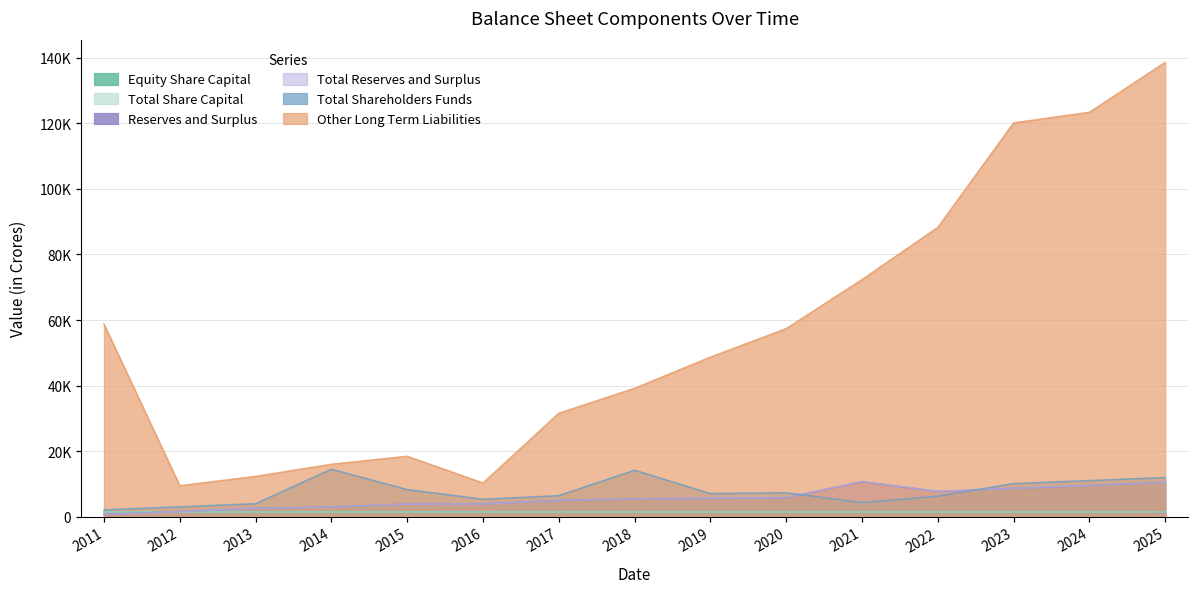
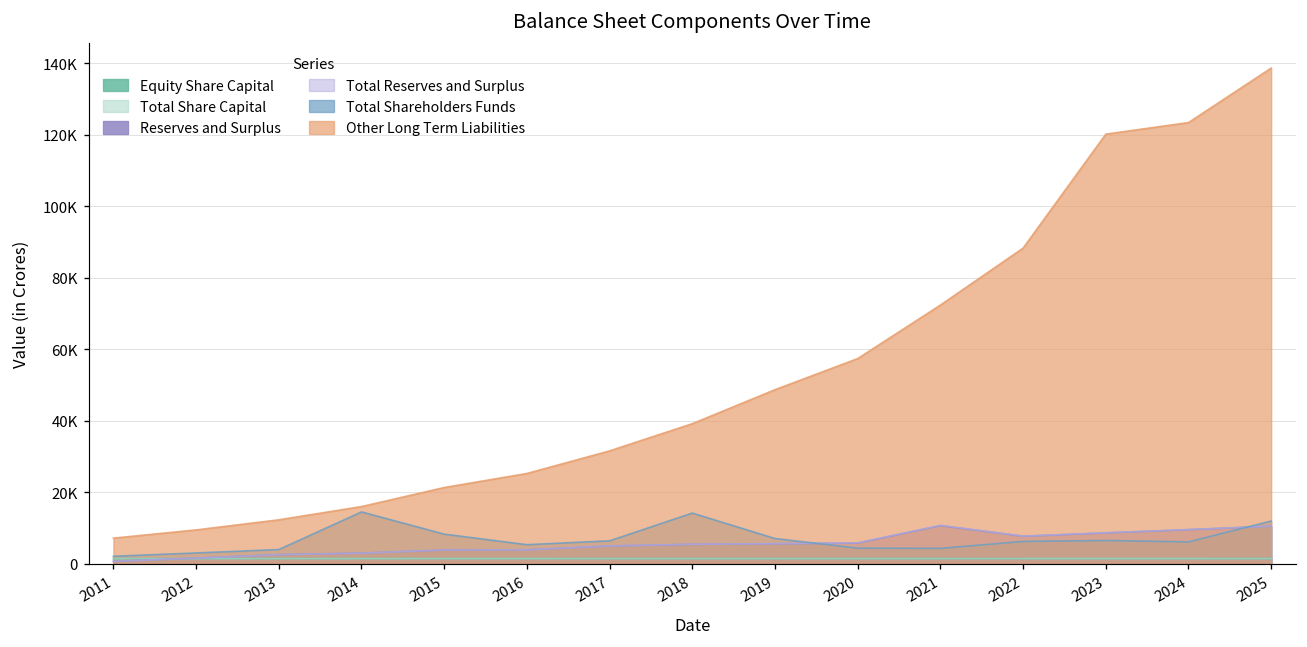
Other Long Term Liabilities, 2011: 59000 -> 7000
Other Long Term Liabilities, 2015: 18000 -> 21000
Other Long Term Liabilities, 2016: 10000 -> 25000
Total Shareholders Funds, 2020: 7000 -> 4000
Total Shareholders Funds, 2023: 10000 -> 6000
Total Shareholders Funds, 2024: 11000 -> 6000
